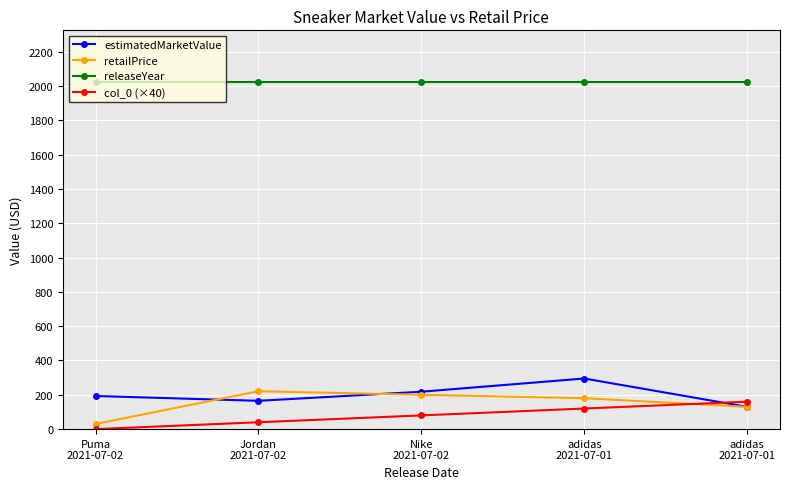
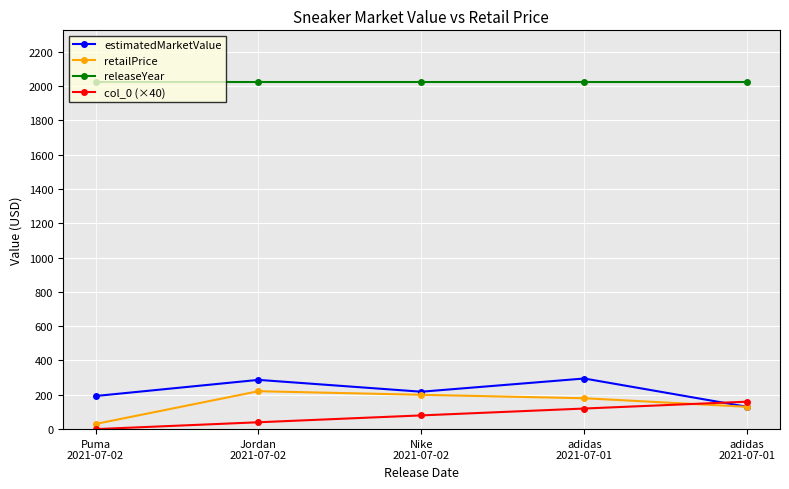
estimatedMarketValue, Jordan 2021-07-02: 170 -> 290
